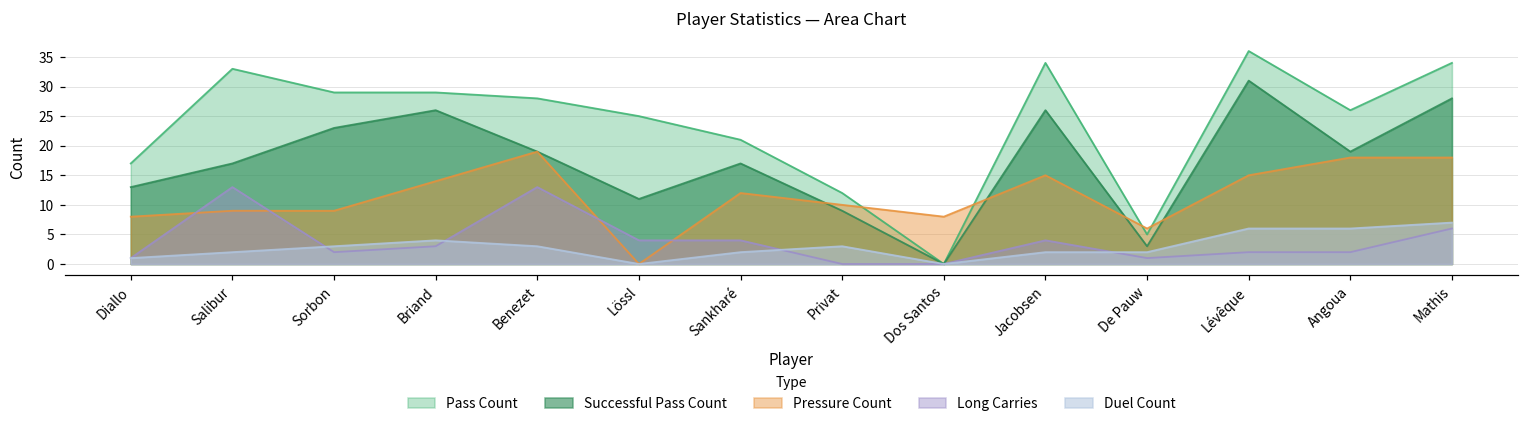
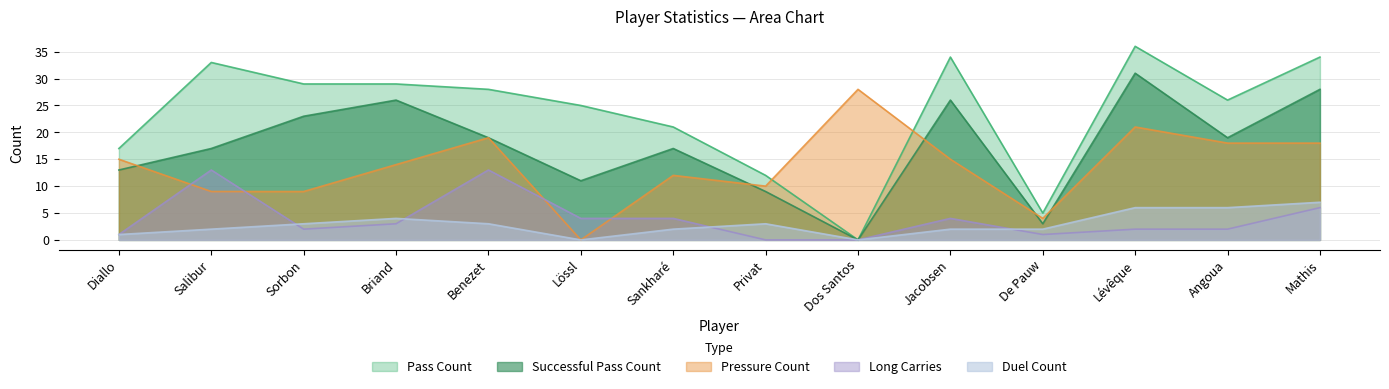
Pressure Count, Diallo: 8 -> 15
Pressure Count, Dos Santos: 8 -> 28
Pressure Count, De Pauw: 6 -> 4
Pressure Count, Lévêque: 15 -> 21
